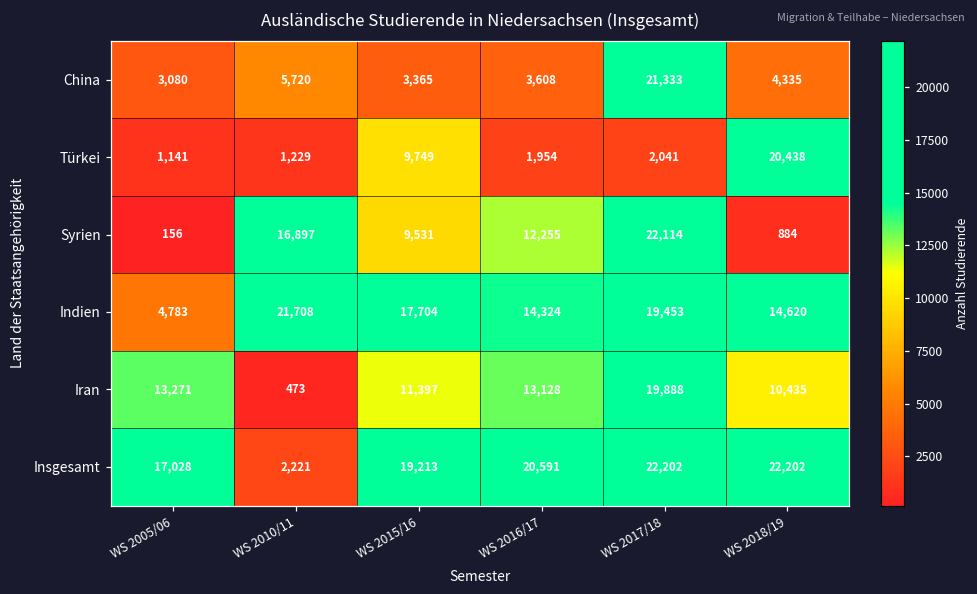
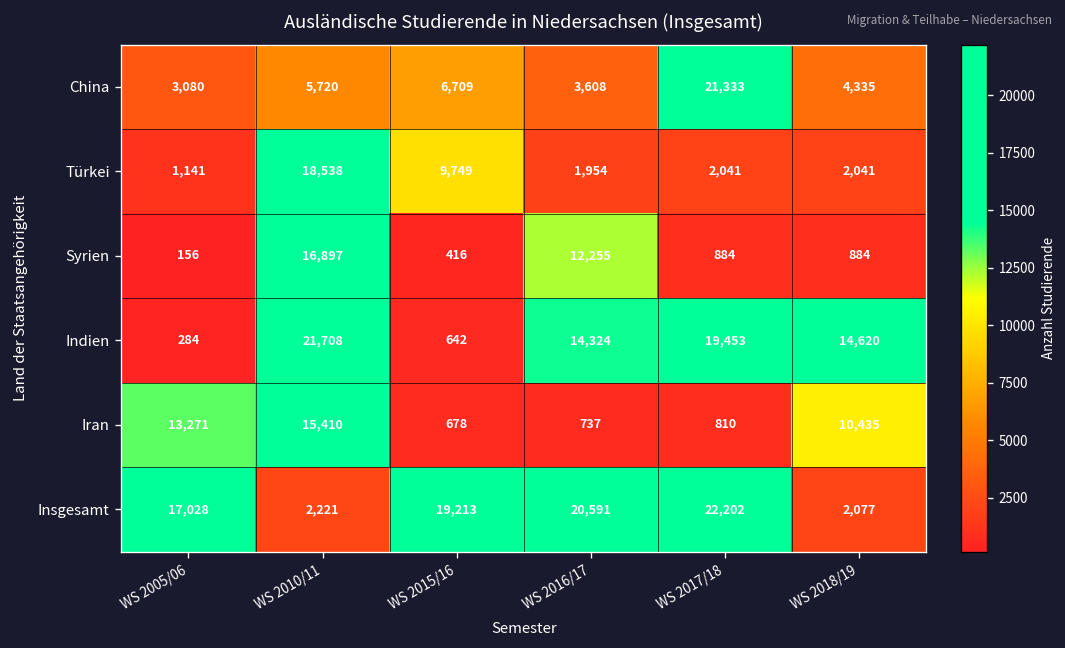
China, WS 2015/16: 3,365 -> 6,709
Türkei, WS 2010/11: 1,229 -> 18,538
Türkei, WS 2018/19: 20,438 -> 2,041
Syrien, WS 2015/16: 9,531 -> 416
Syrien, WS 2017/18: 22,114 -> 884
Indien, WS 2005/06: 4,783 -> 284
Indien, WS 2015/16: 17,704 -> 642
Iran, WS 2010/11: 473 -> 15,410
Iran, WS 2015/16: 11,397 -> 678
Iran, WS 2016/17: 13,128 -> 737
Iran, WS 2017/18: 19,888 -> 810
Insgesamt, WS 2018/19: 22,202 -> 2,077
